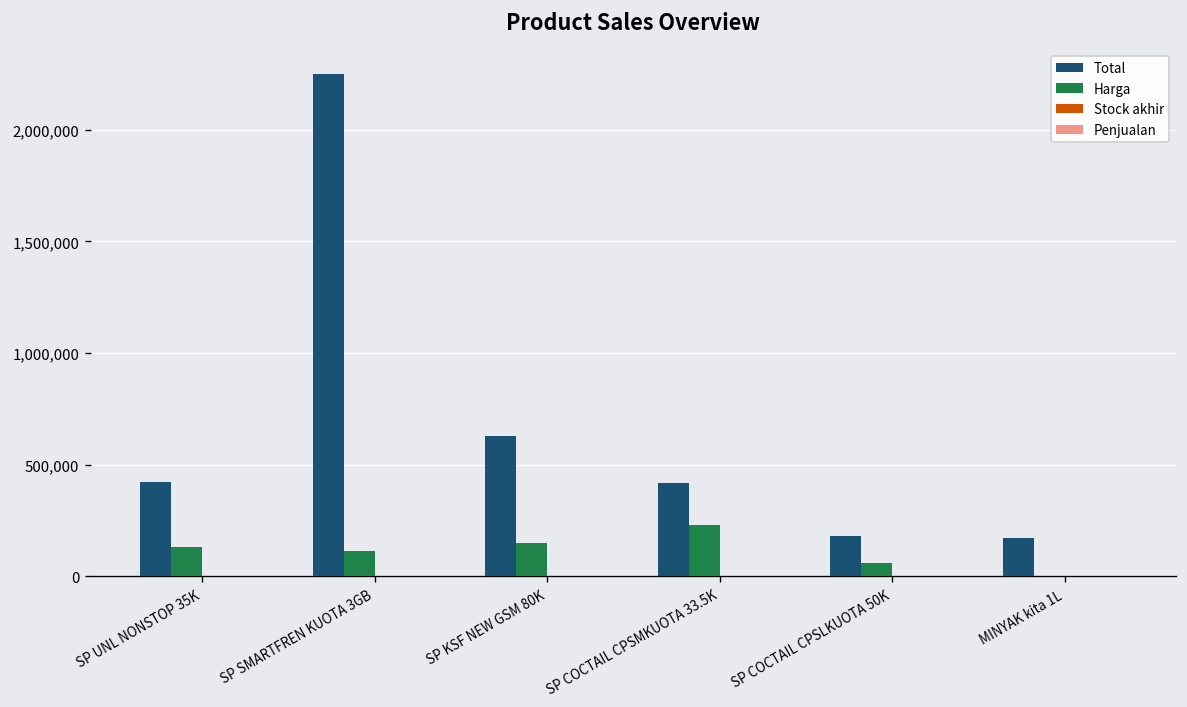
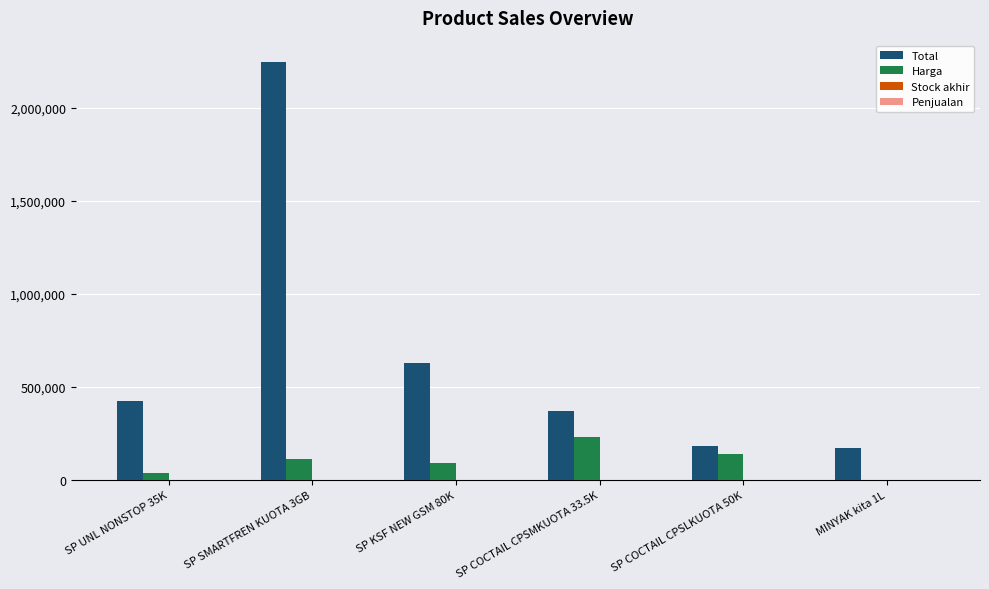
Harga, SP UNL NONSTOP 35K: 130,000 -> 40,000
Harga, SP KSF NEW GSM 80K: 150,000 -> 90,000
Total, SP COCTAIL CPSMKUOTA 33.5K: 420,000 -> 370,000
Harga, SP COCTAIL CPSLKUOTA 50K: 60,000 -> 140,000
